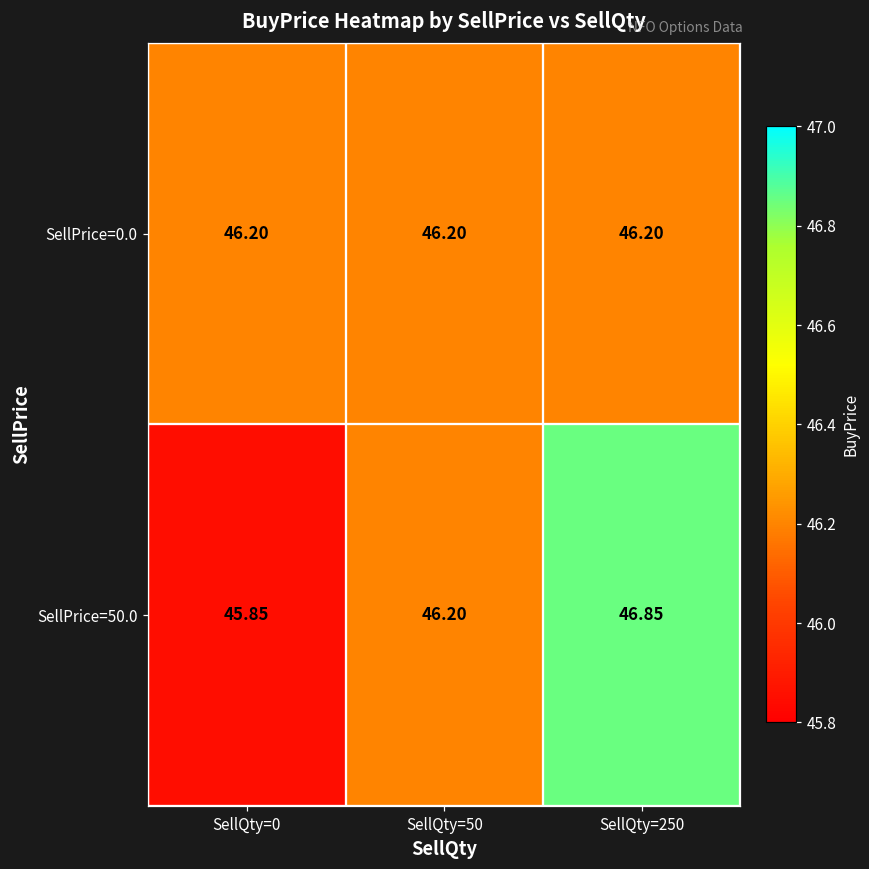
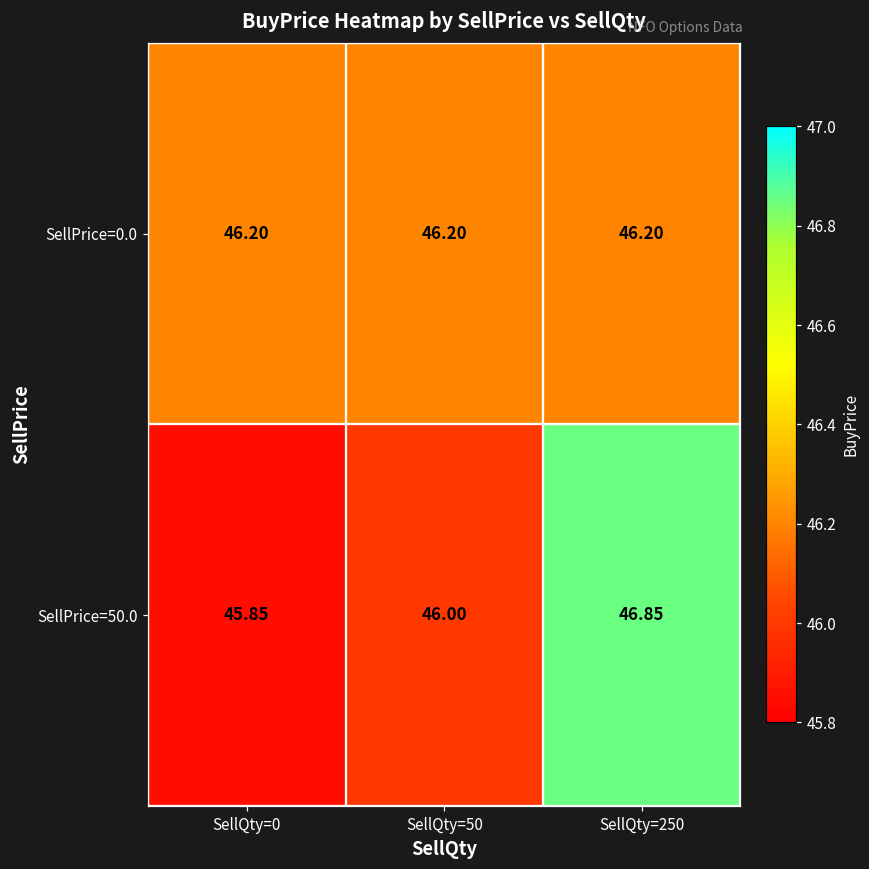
SellPrice=50.0, SellQty=50: 46.20 -> 46.00
